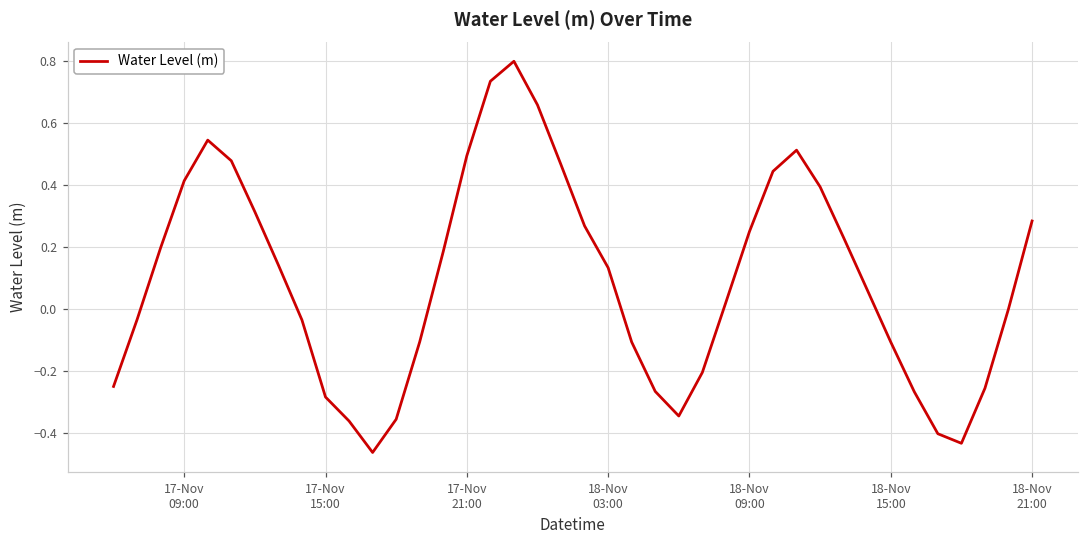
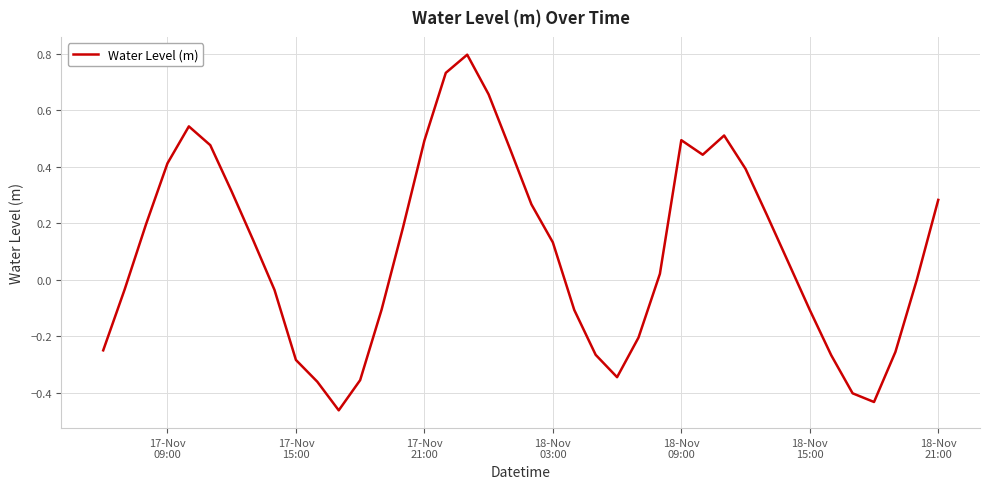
18-Nov 09:00: 0.25 -> 0.49
